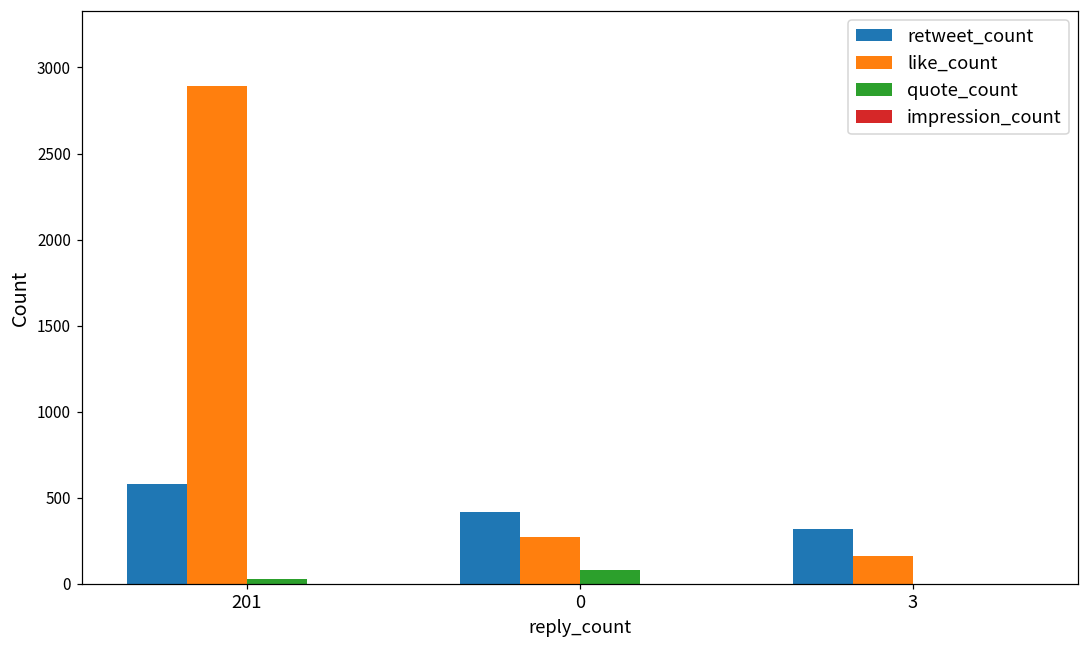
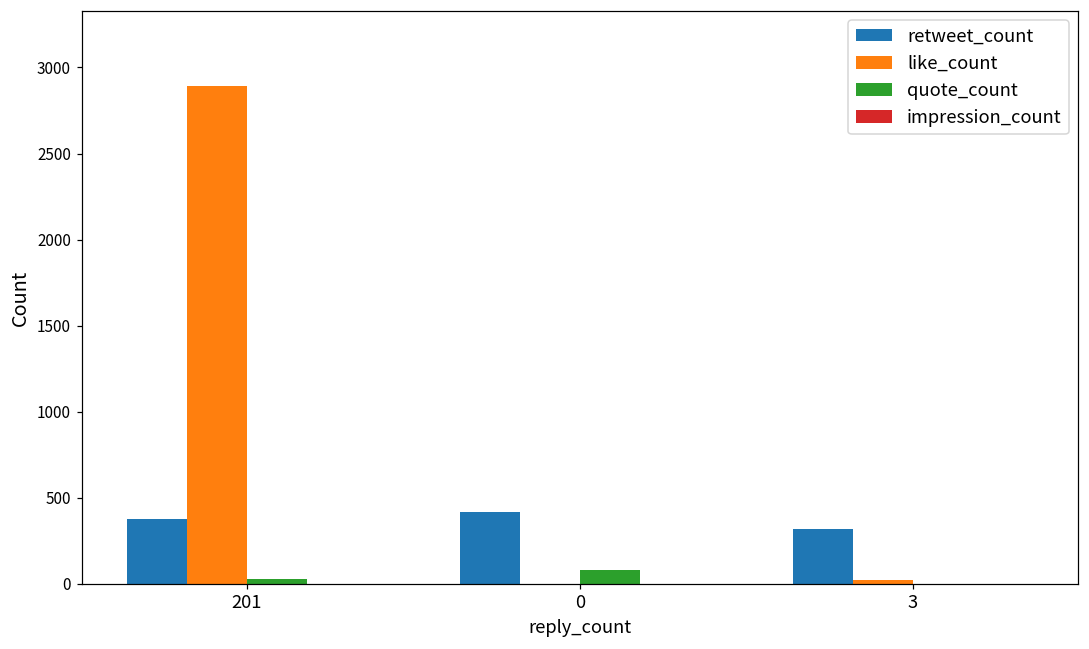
retweet_count, 201: 580 -> 380
like_count, 0: 270 -> 0
like_count, 3: 160 -> 20
